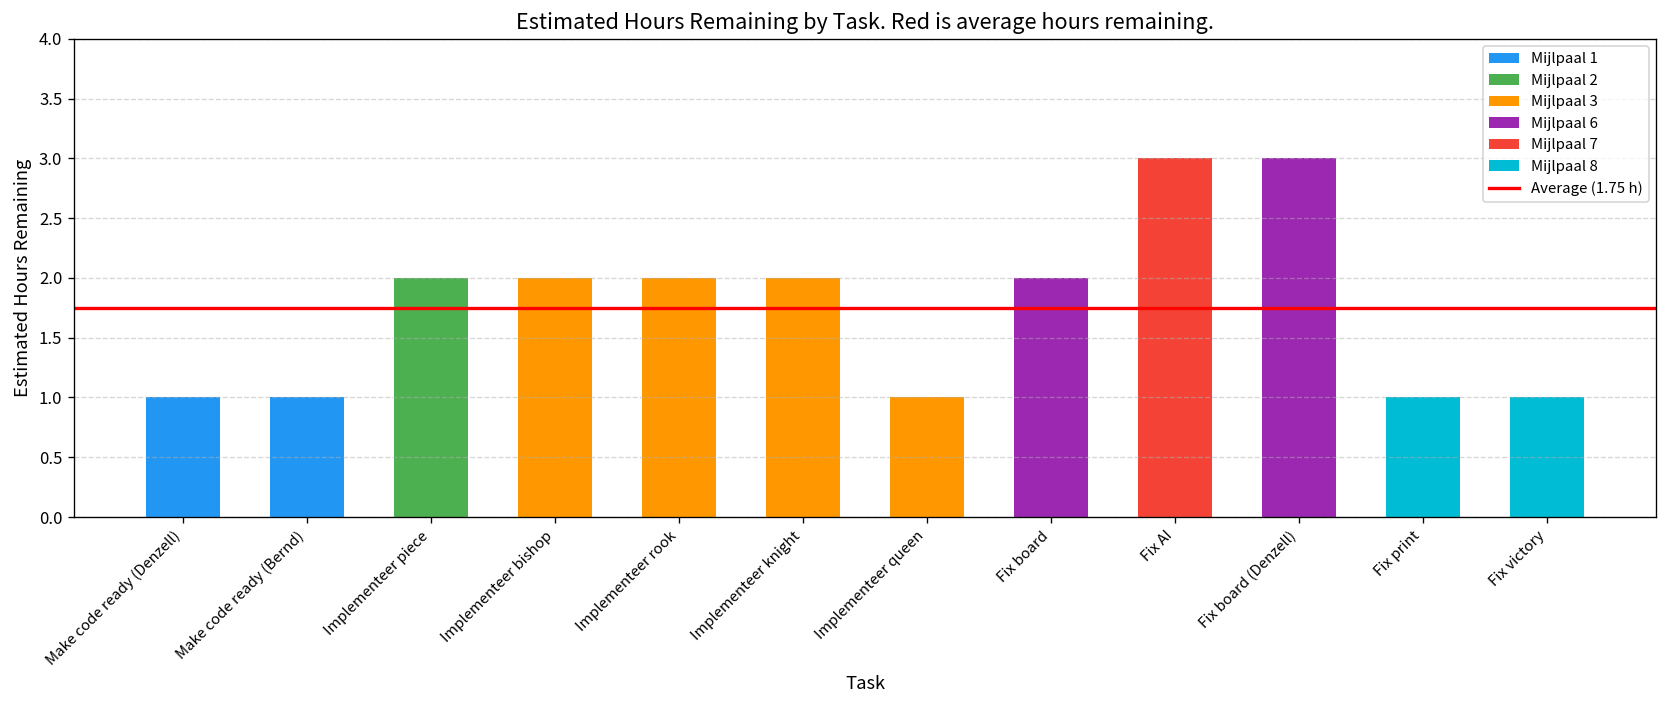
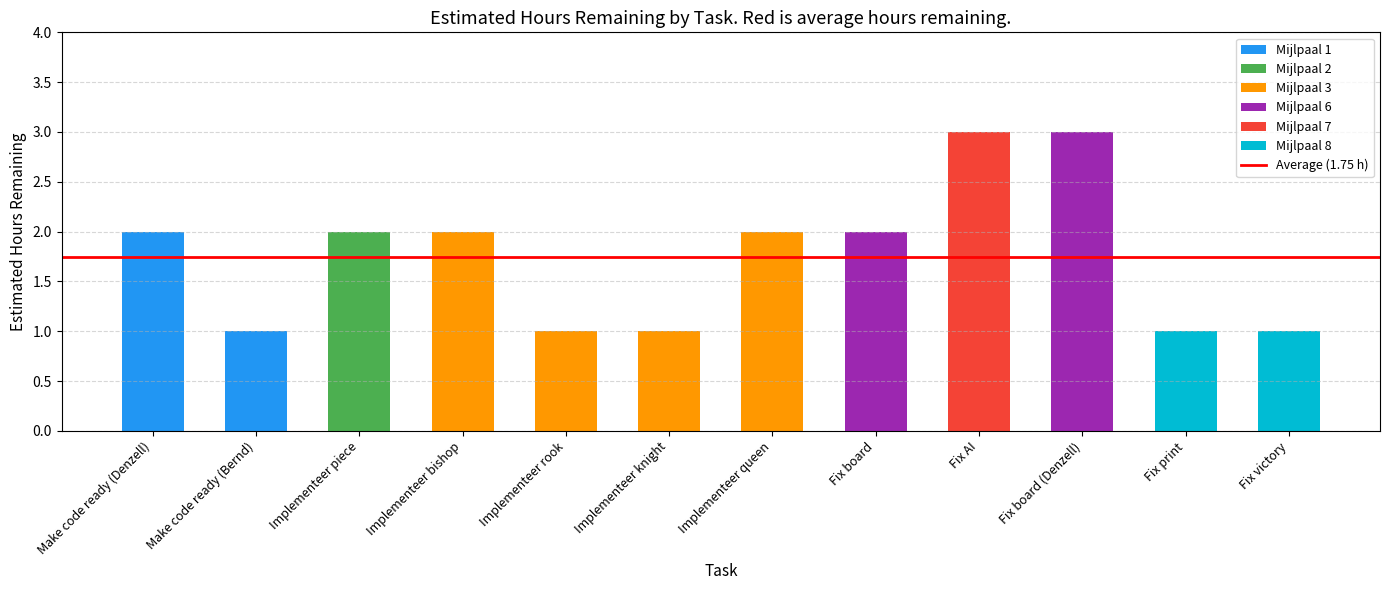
Make code ready (Denzell): 1 -> 2
Implementeer rook: 2 -> 1
Implementeer knight: 2 -> 1
Implementeer queen: 1 -> 2
